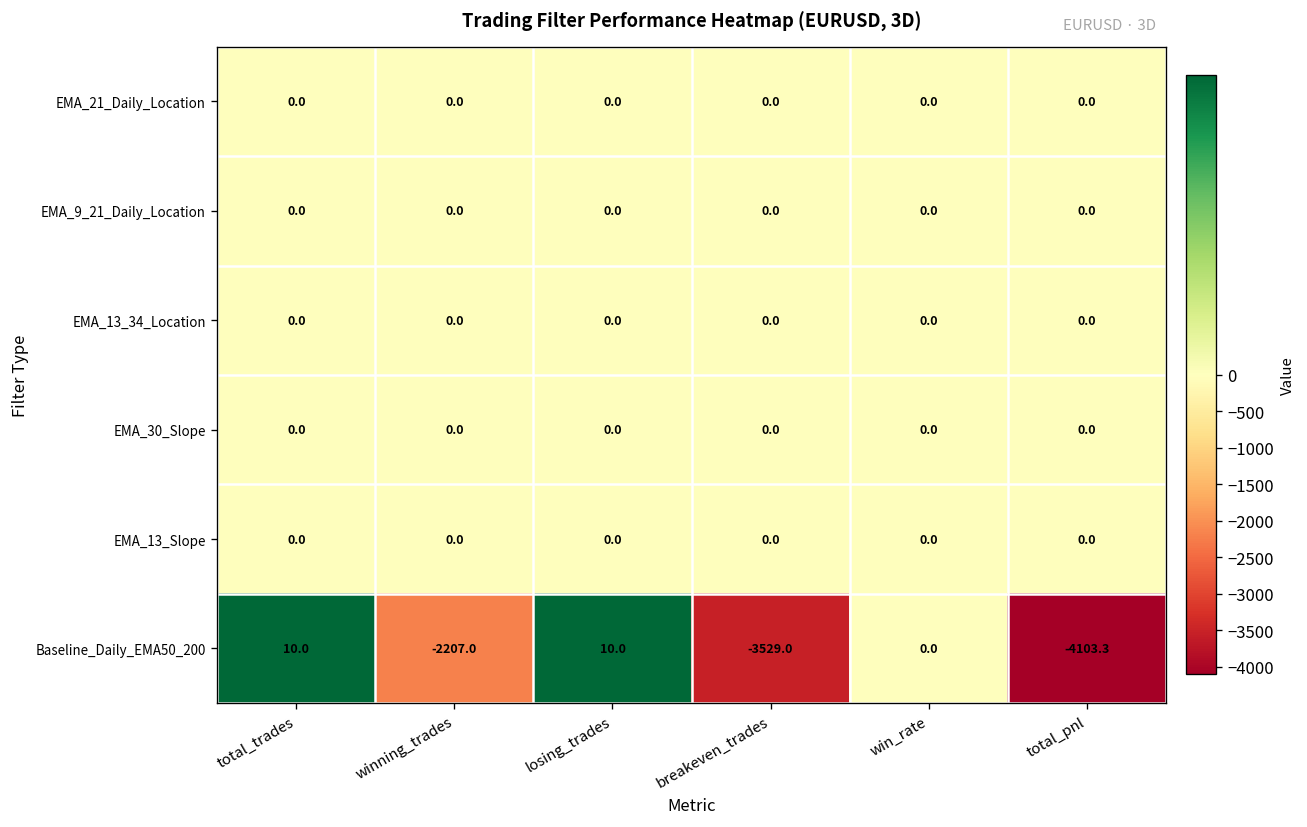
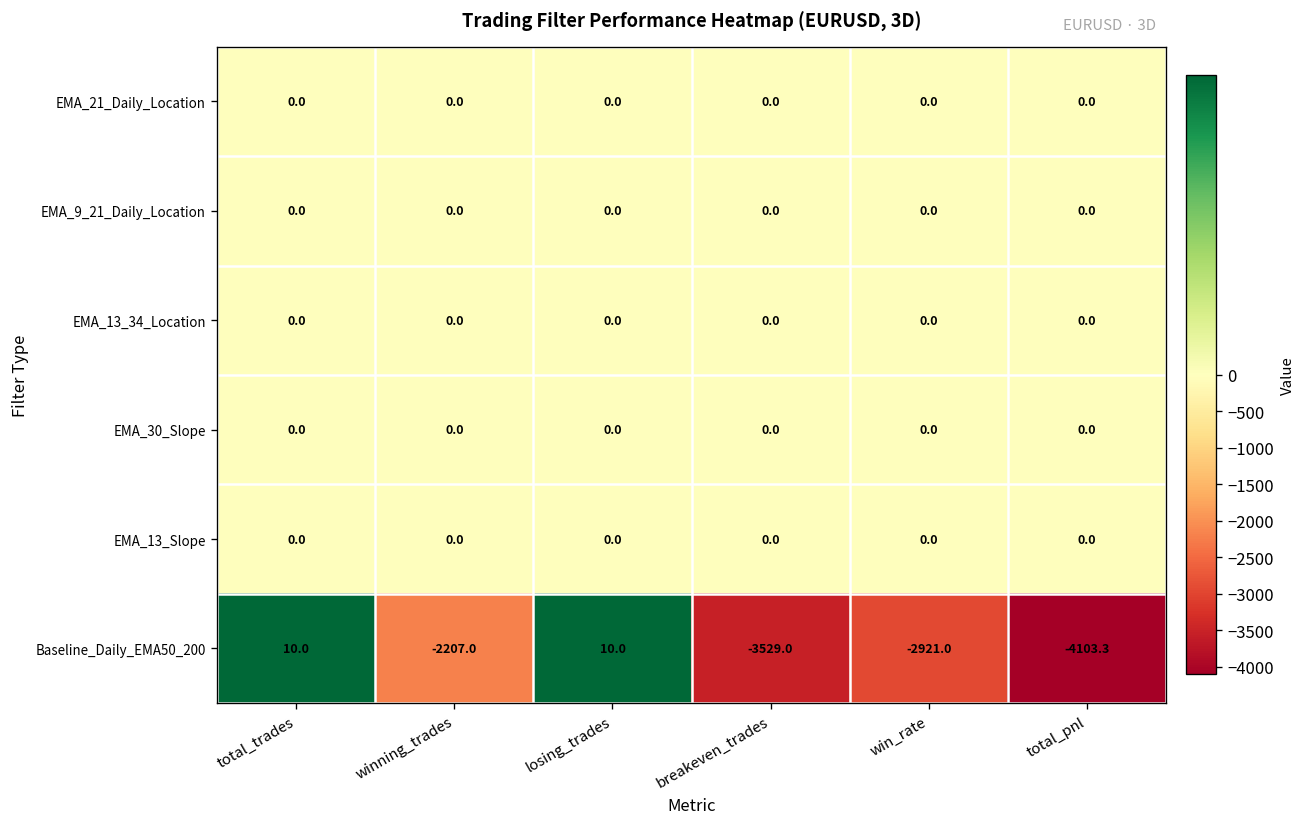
Baseline_Daily_EMA50_200, win_rate: 0.0 -> -2921.0
